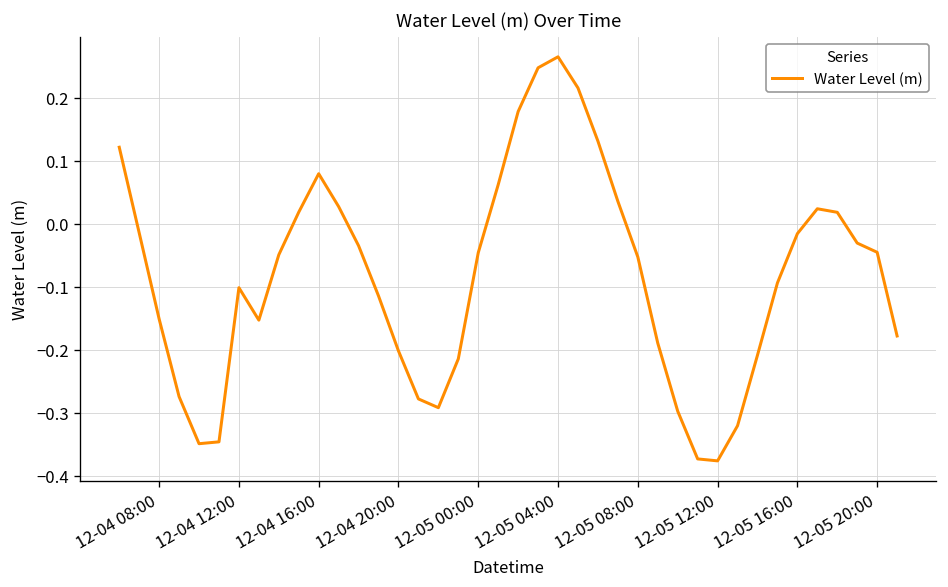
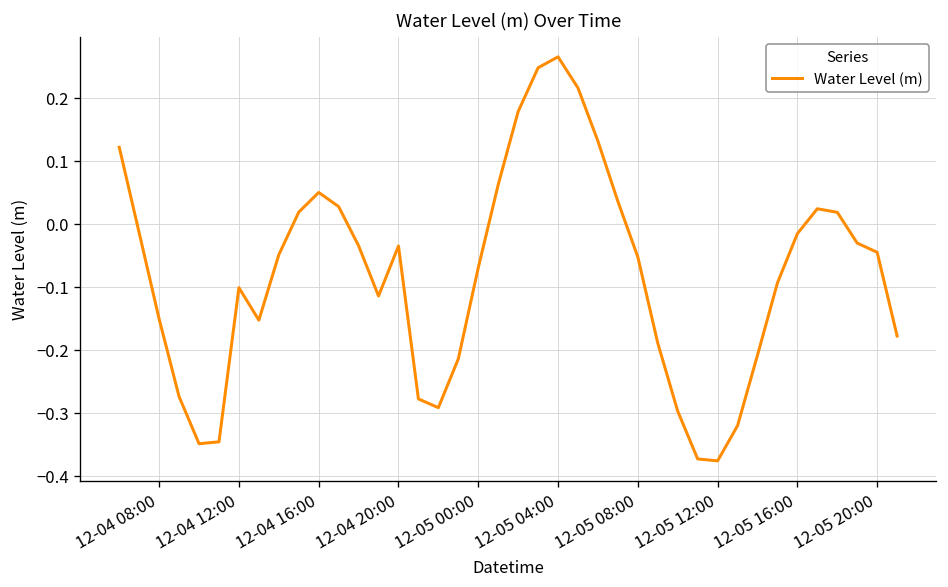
12-04 16:00: 0.08 -> 0.05
12-04 20:00: -0.20 -> -0.04
12-05 00:00: -0.05 -> -0.07
